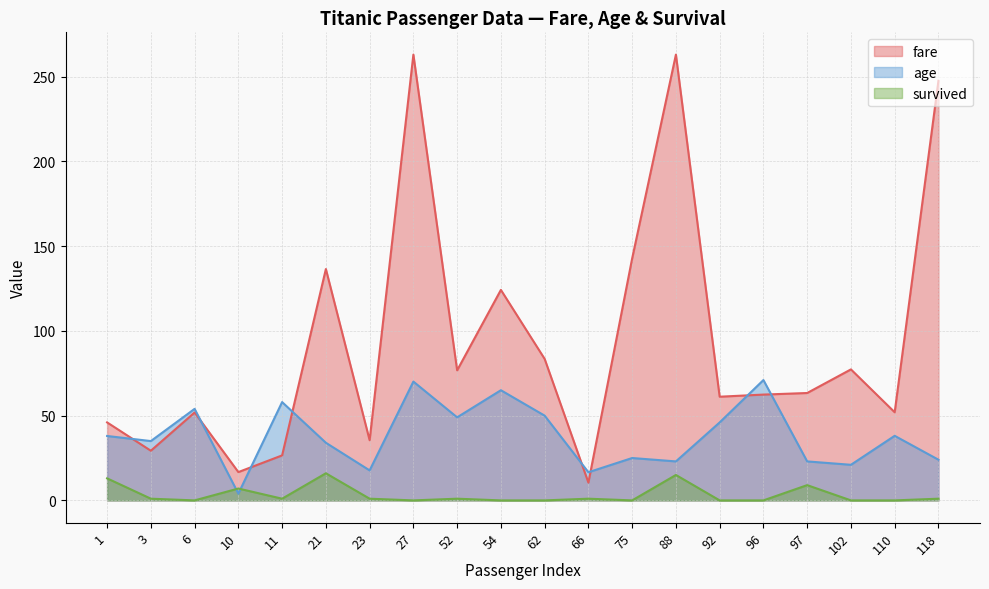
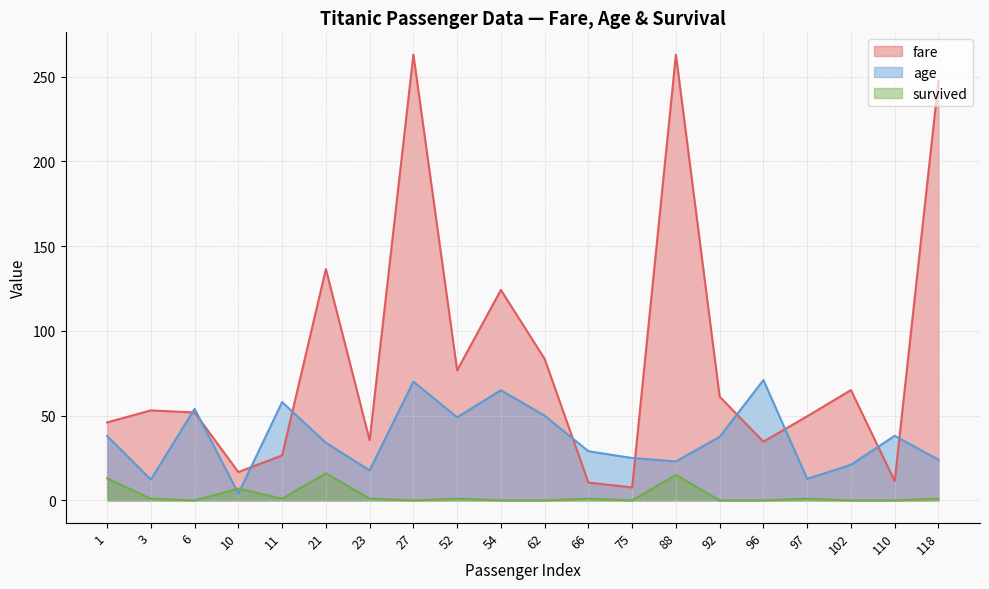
fare, 3: 29 -> 53
age, 3: 35 -> 12
age, 66: 17 -> 29
fare, 75: 143 -> 8
age, 92: 46 -> 38
fare, 96: 62 -> 35
fare, 97: 63 -> 50
age, 97: 23 -> 13
survived, 97: 9 -> 1
fare, 102: 77 -> 65
fare, 110: 52 -> 11
